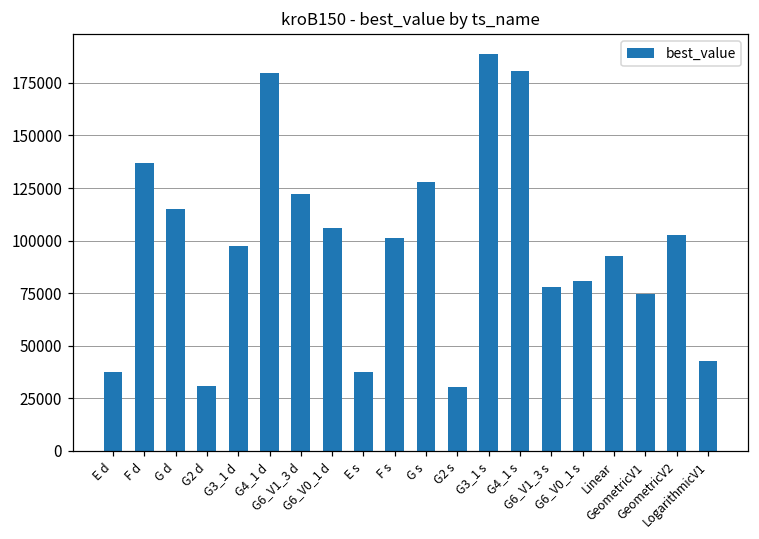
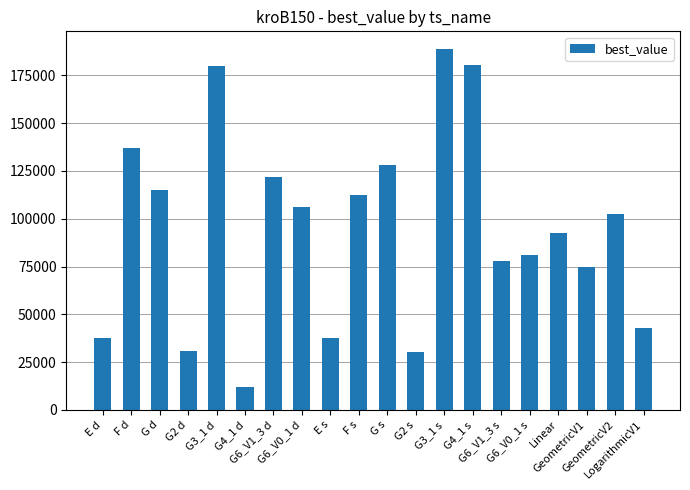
G3_1 d: 97000 -> 180000
G4_1 d: 180000 -> 12000
F s: 101000 -> 112000
